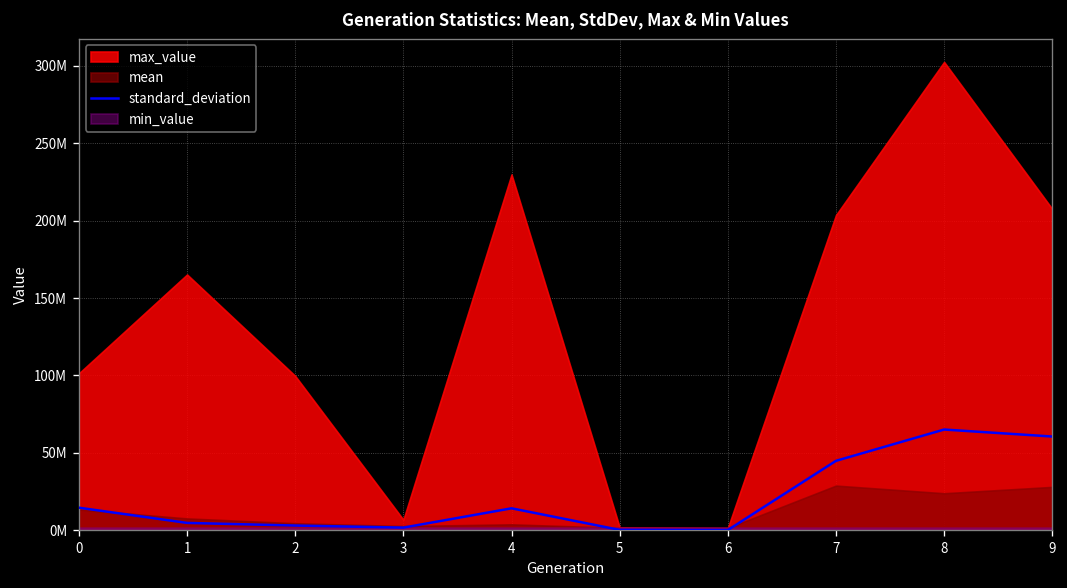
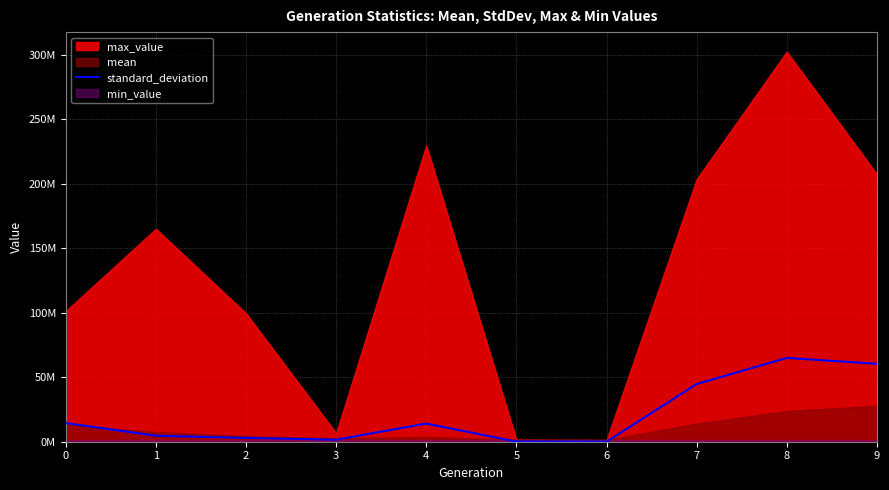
mean, 7: 29000000 -> 14000000
